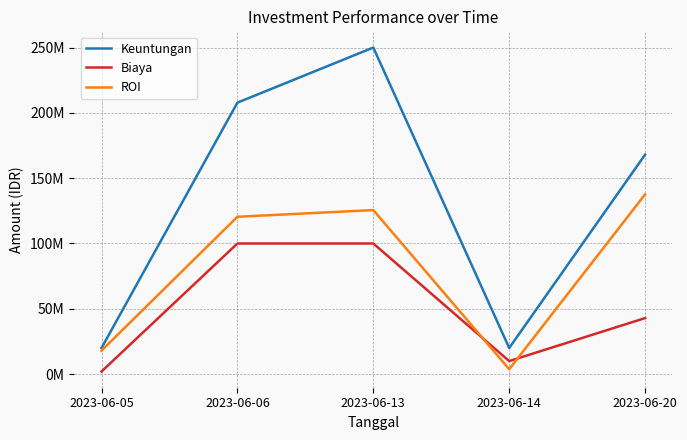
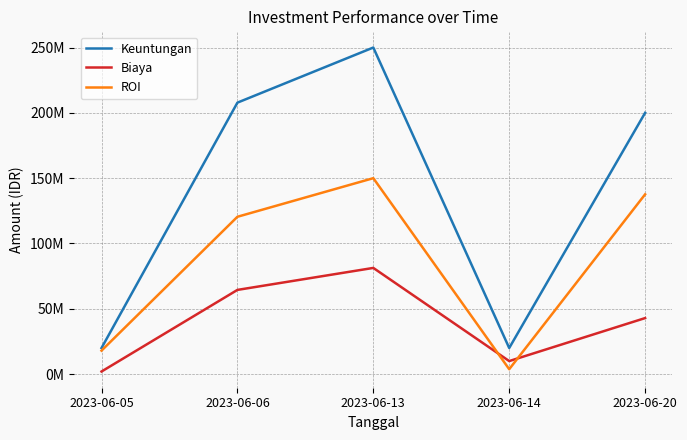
Biaya, 2023-06-06: 100000000 -> 64000000
Biaya, 2023-06-13: 100000000 -> 81000000
ROI, 2023-06-13: 126000000 -> 150000000
Keuntungan, 2023-06-20: 168000000 -> 200000000
